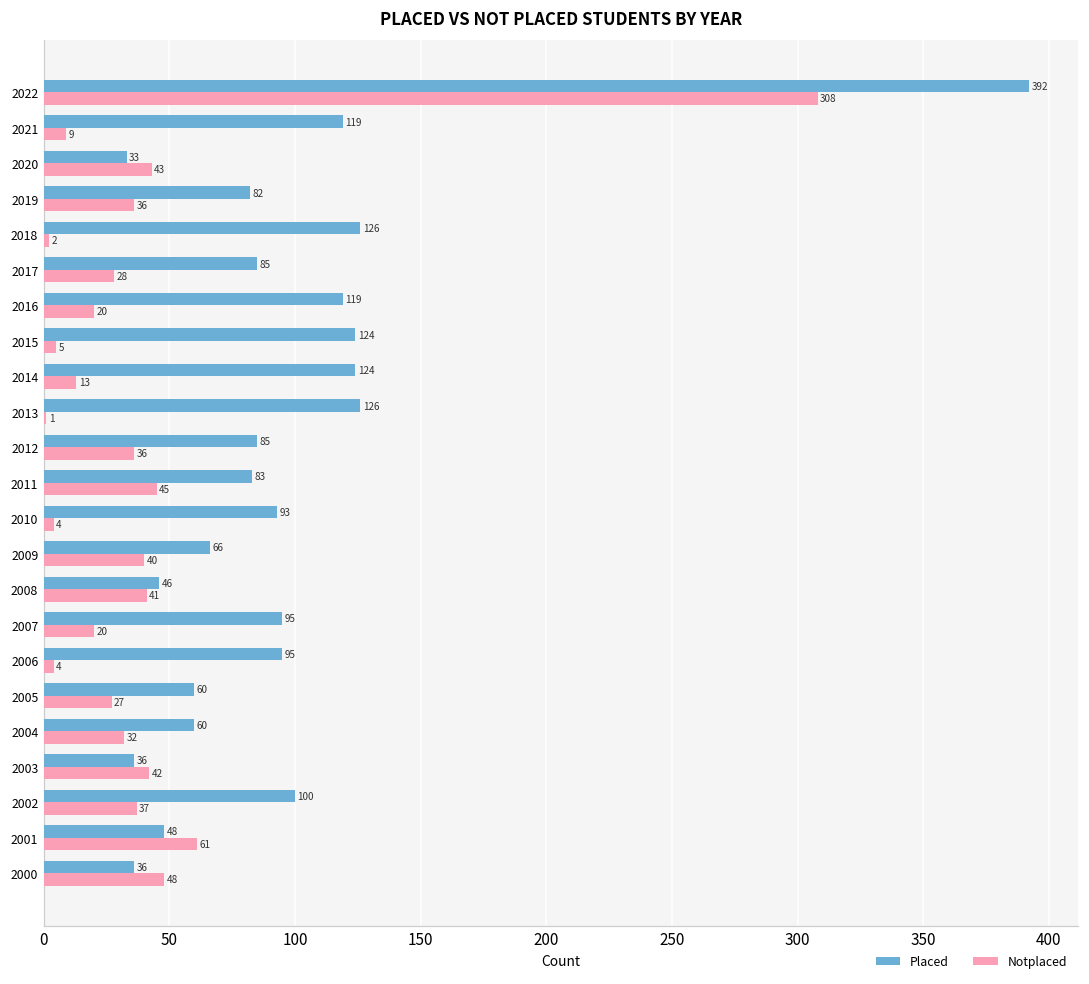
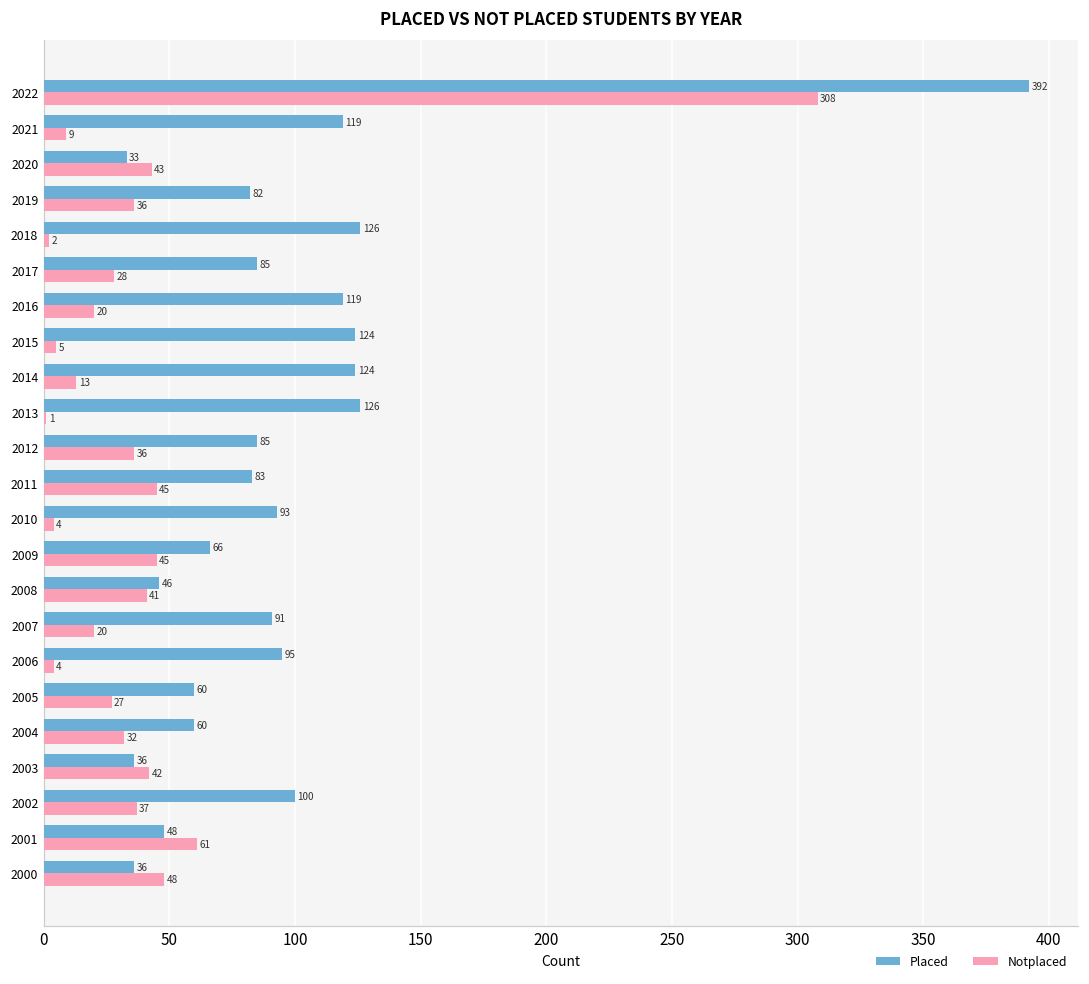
Notplaced, 2009: 40 -> 45
Placed, 2007: 95 -> 91
